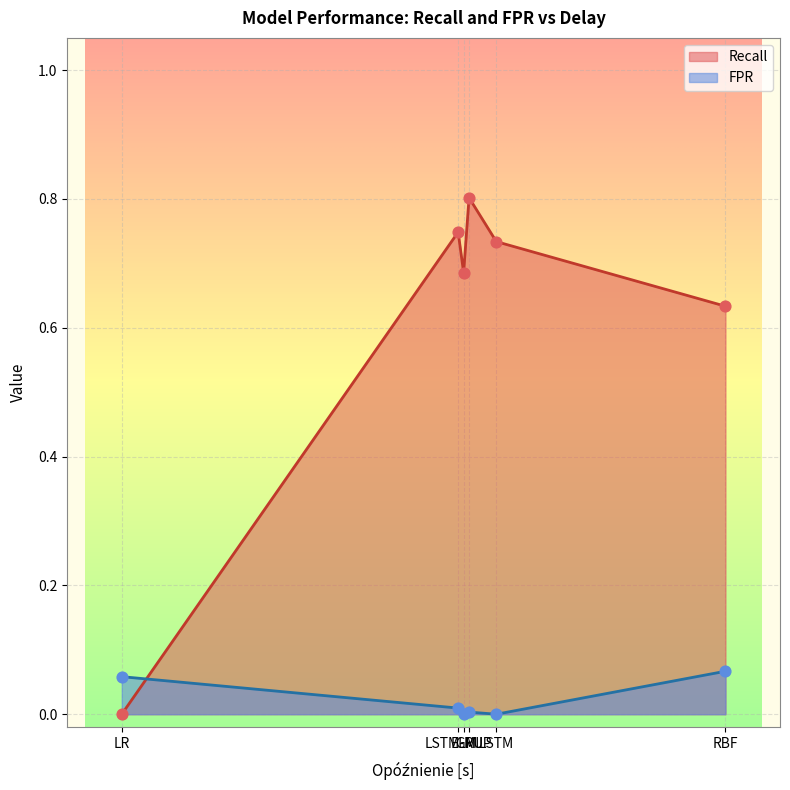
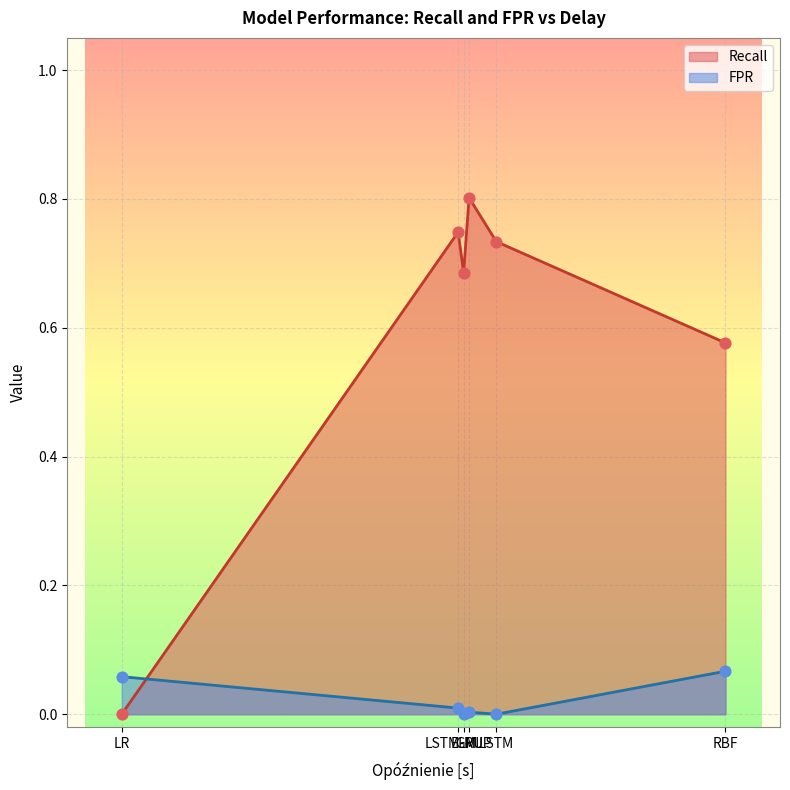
Recall, RBF: 0.63 -> 0.58
